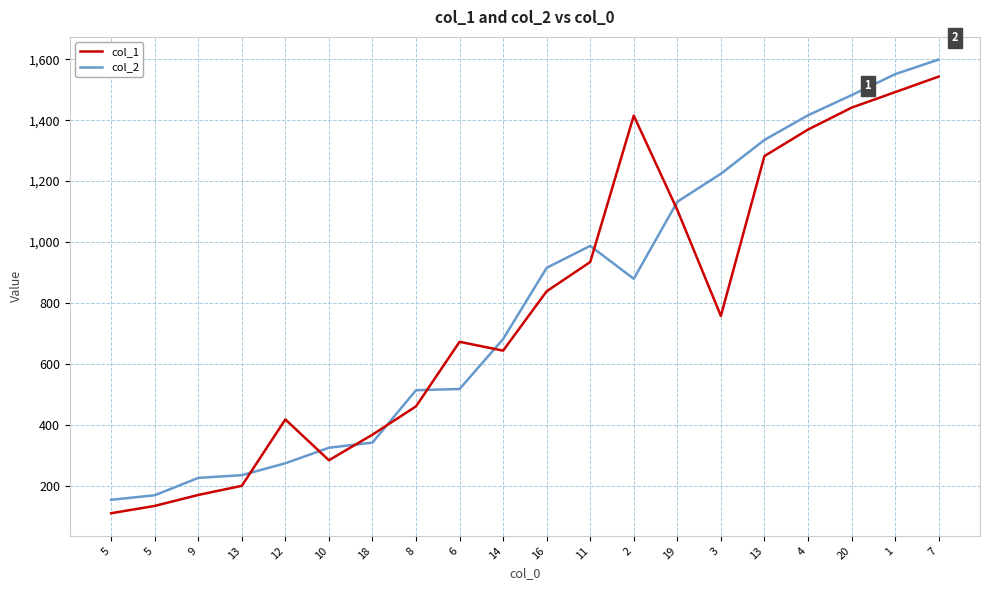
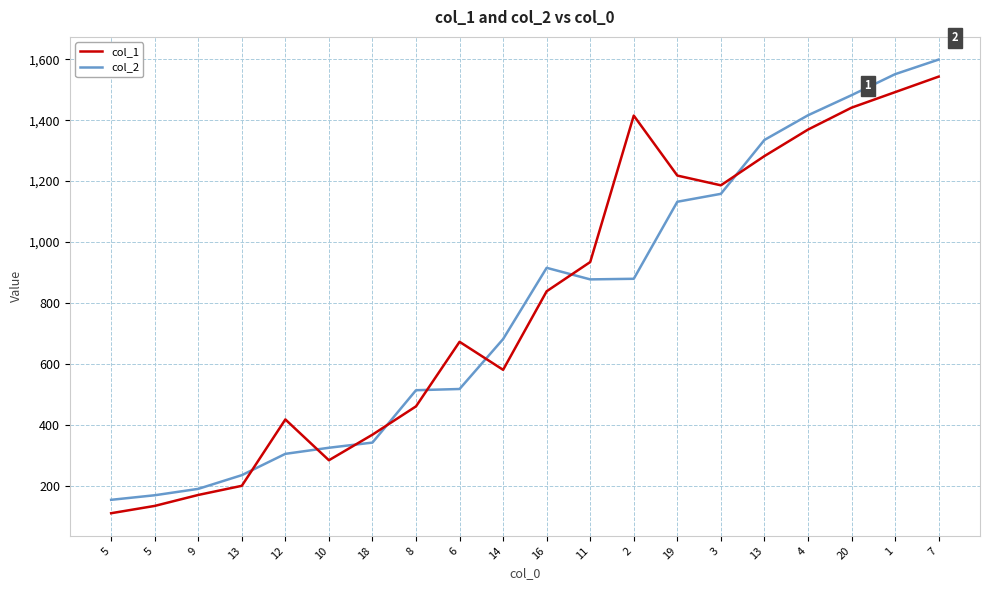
col_2, 9: 230 -> 190
col_2, 12: 270 -> 300
col_1, 14: 640 -> 580
col_2, 11: 990 -> 880
col_1, 19: 1,110 -> 1,220
col_1, 3: 760 -> 1,190
col_2, 3: 1,220 -> 1,160
